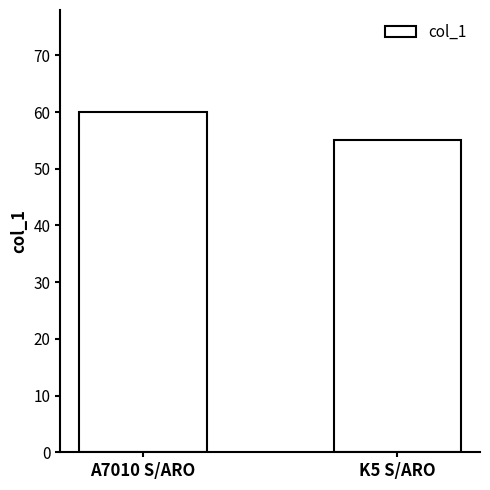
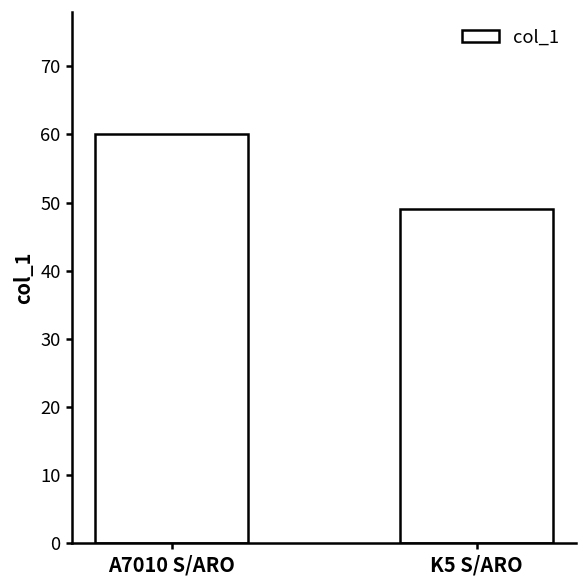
K5 S/ARO: 55 -> 49
